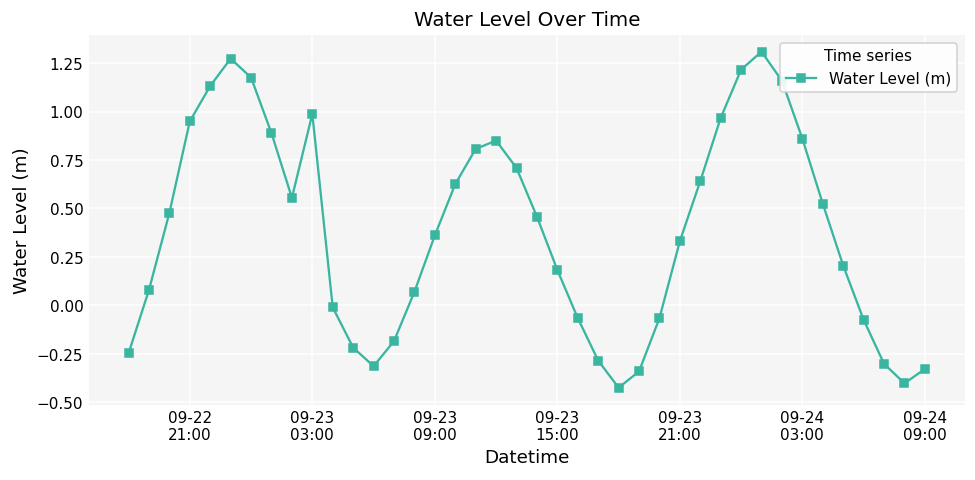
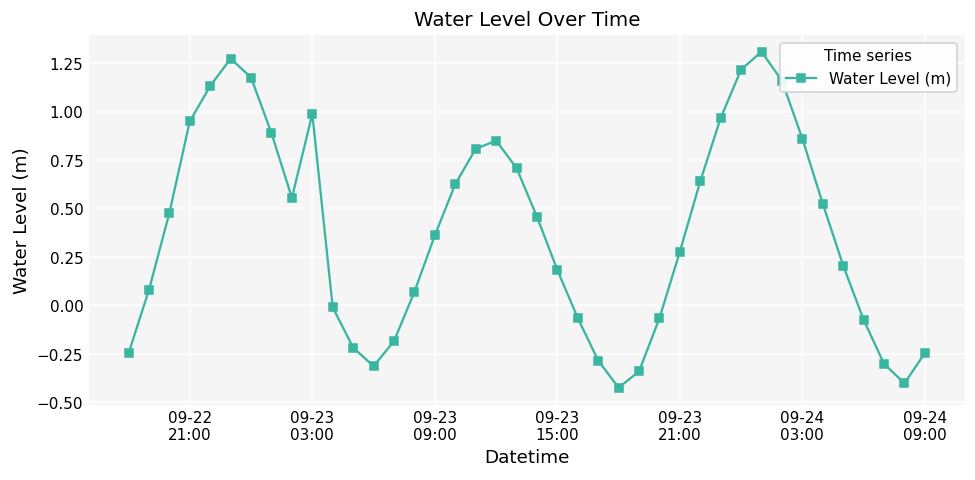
09-23 21:00: 0.33 -> 0.28
09-24 09:00: -0.33 -> -0.25
